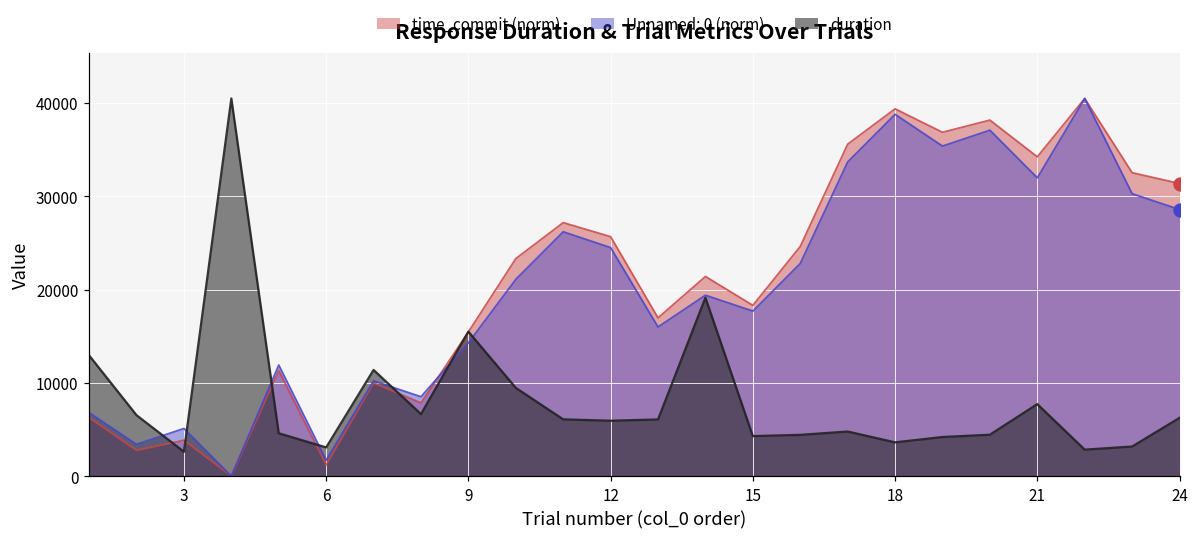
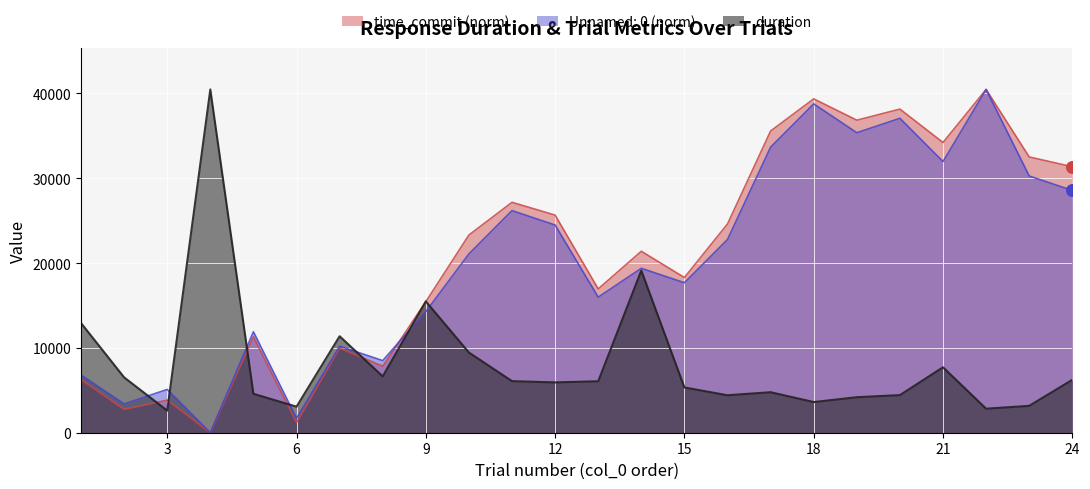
duration, 15: 4000 -> 5000
